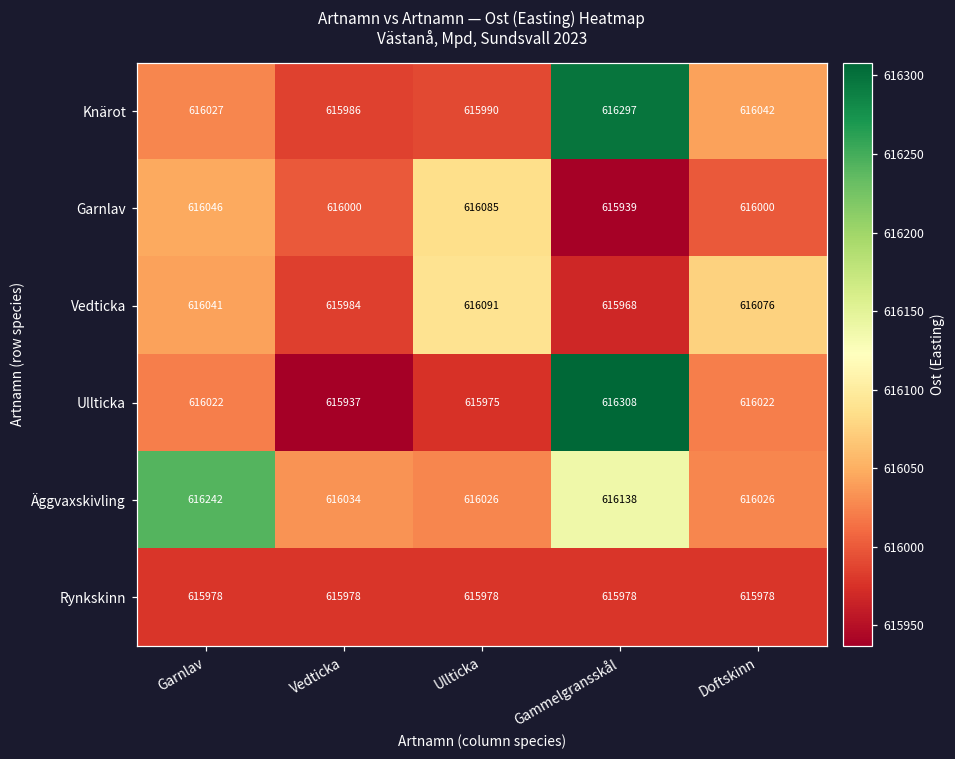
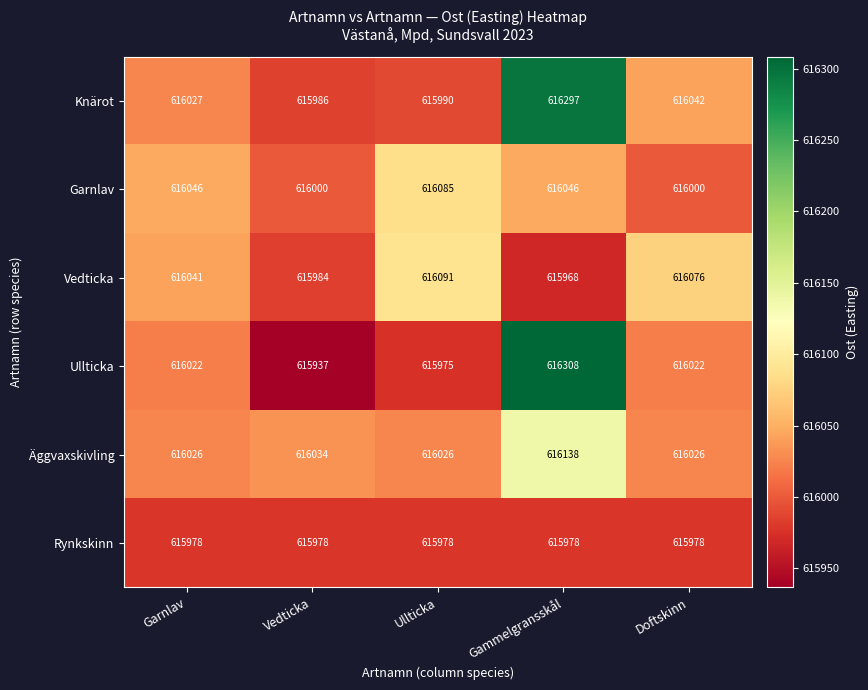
Garnlav, Gammelgransskål: 615939 -> 616046
Äggvaxskivling, Garnlav: 616242 -> 616026
